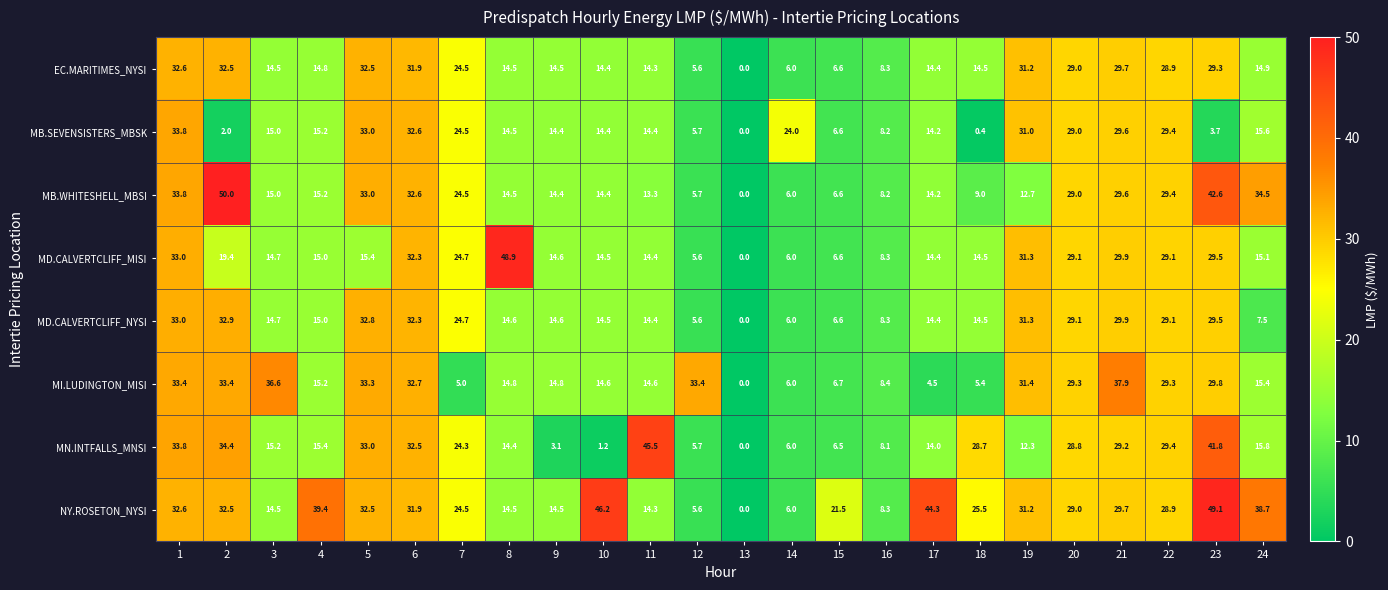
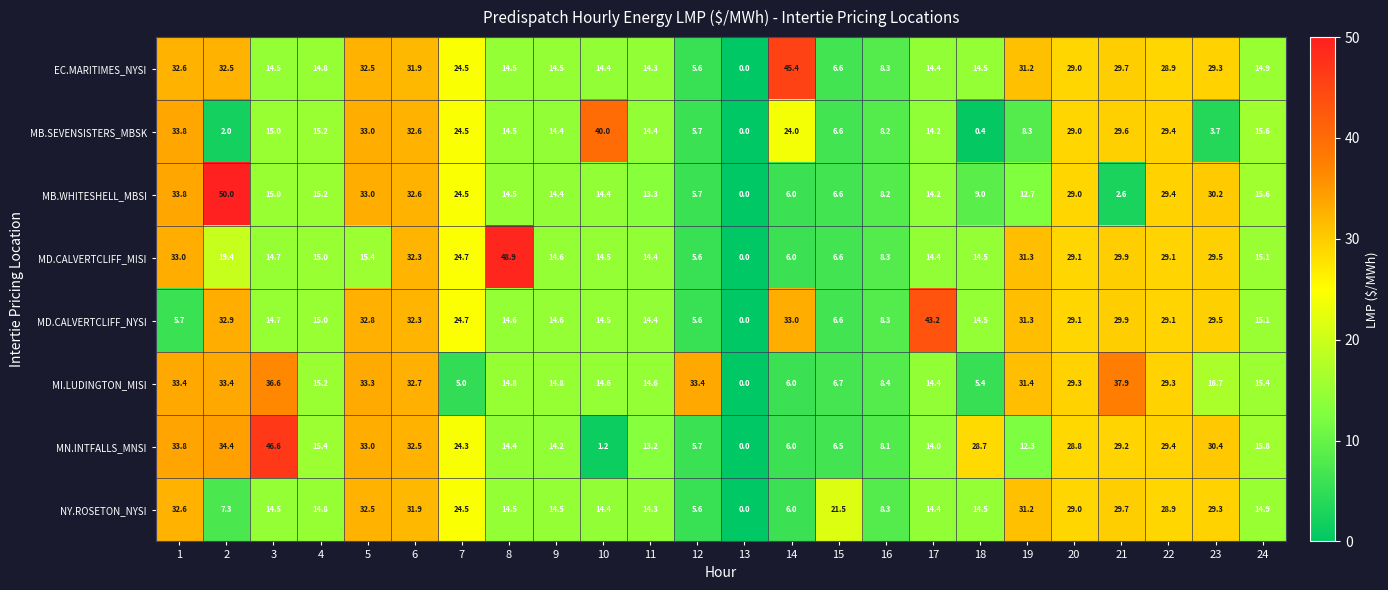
EC.MARITIMES_NYSI, 14: 6.0 -> 45.4
MB.SEVENSISTERS_MBSK, 10: 14.4 -> 40.0
MB.SEVENSISTERS_MBSK, 19: 31.0 -> 8.3
MB.WHITESHELL_MBSI, 21: 29.6 -> 2.6
MB.WHITESHELL_MBSI, 23: 42.6 -> 30.2
MB.WHITESHELL_MBSI, 24: 34.5 -> 15.6
MD.CALVERTCLIFF_NYSI, 1: 33.0 -> 5.7
MD.CALVERTCLIFF_NYSI, 14: 6.0 -> 33.0
MD.CALVERTCLIFF_NYSI, 17: 14.4 -> 43.2
MD.CALVERTCLIFF_NYSI, 24: 7.5 -> 15.1
MI.LUDINGTON_MISI, 17: 4.5 -> 14.4
MI.LUDINGTON_MISI, 23: 29.8 -> 16.7
MN.INTFALLS_MNSI, 3: 15.2 -> 46.6
MN.INTFALLS_MNSI, 9: 3.1 -> 14.2
MN.INTFALLS_MNSI, 11: 45.5 -> 13.2
MN.INTFALLS_MNSI, 23: 41.8 -> 30.4
NY.ROSETON_NYSI, 2: 32.5 -> 7.3
NY.ROSETON_NYSI, 4: 39.4 -> 14.8
NY.ROSETON_NYSI, 10: 46.2 -> 14.4
NY.ROSETON_NYSI, 17: 44.3 -> 14.4
NY.ROSETON_NYSI, 18: 25.5 -> 14.5
NY.ROSETON_NYSI, 23: 49.1 -> 29.3
NY.ROSETON_NYSI, 24: 38.7 -> 14.9
